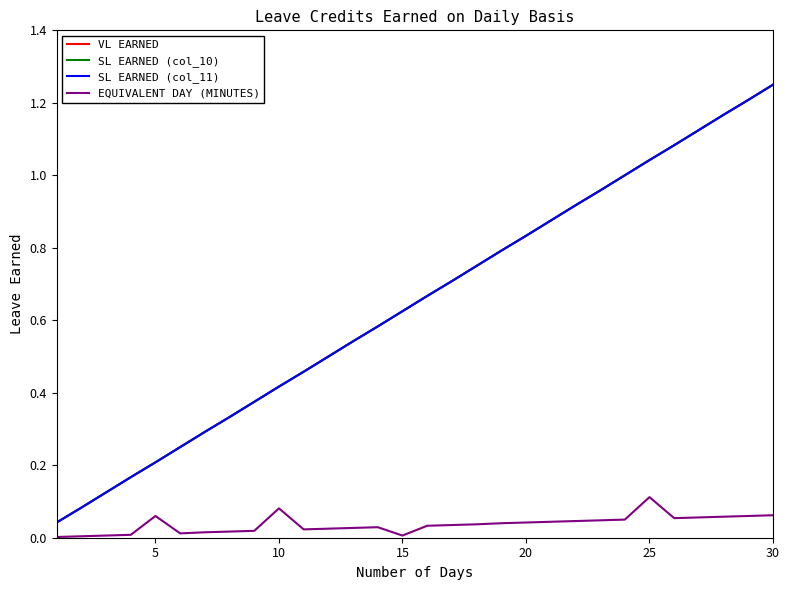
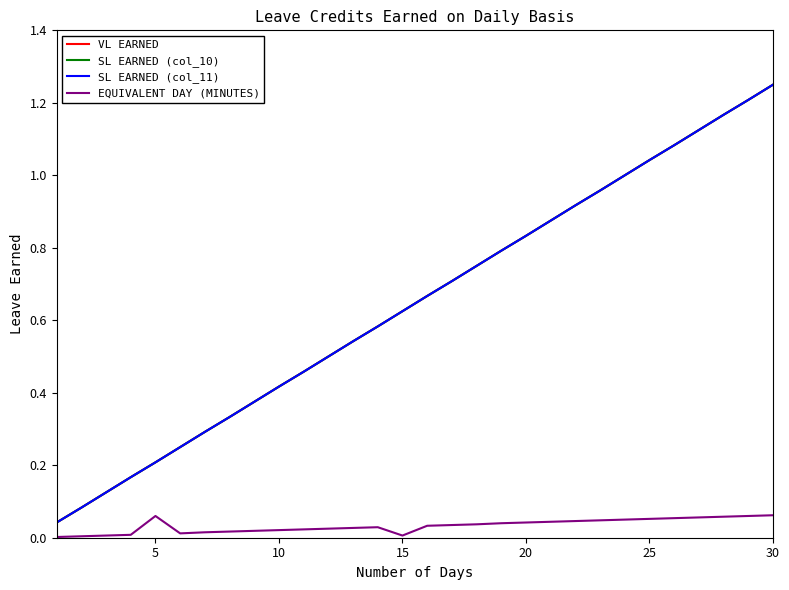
EQUIVALENT DAY (MINUTES), 10: 0.08 -> 0.02
EQUIVALENT DAY (MINUTES), 25: 0.11 -> 0.05
